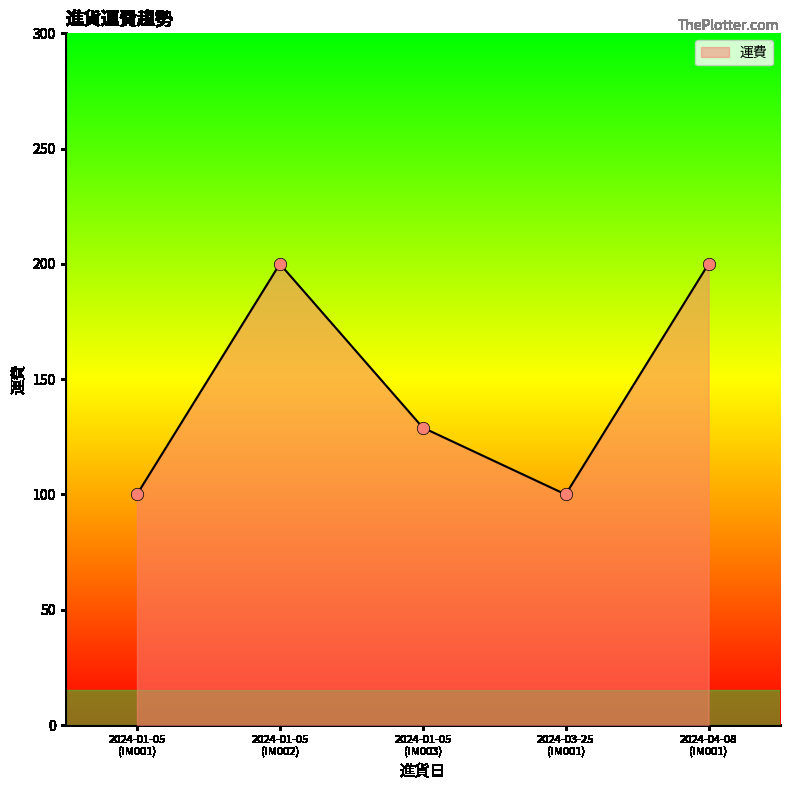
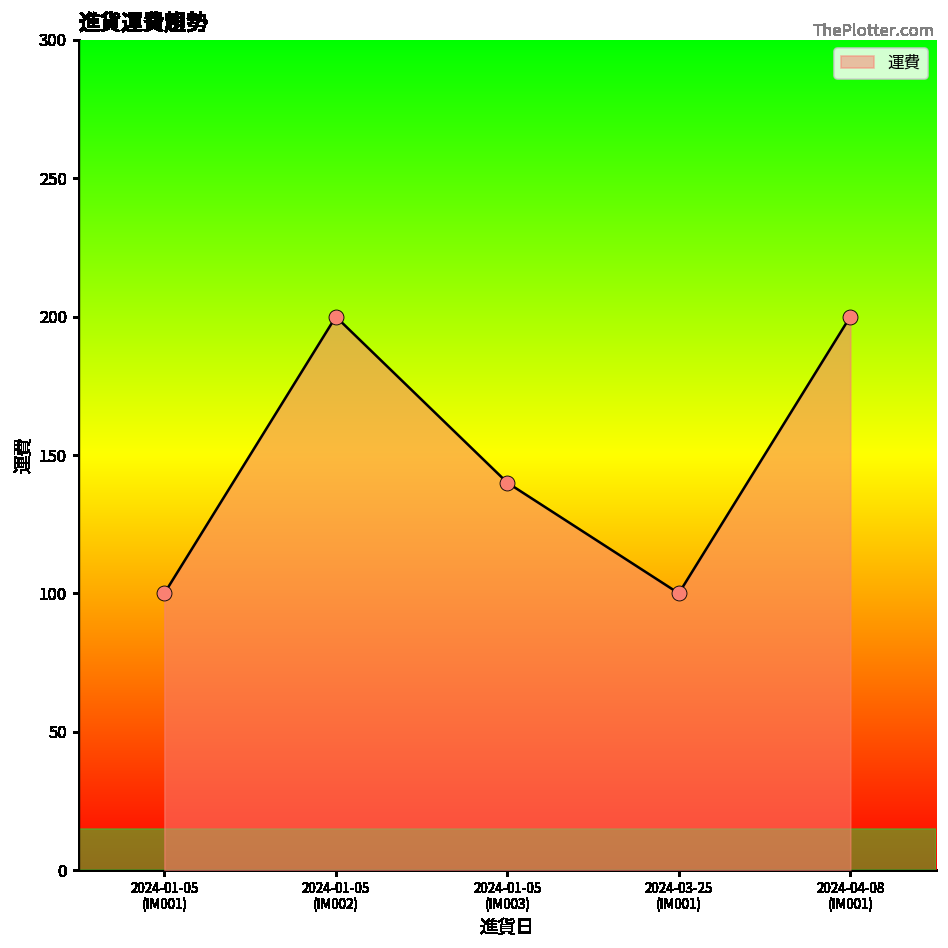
2024-01-05 (IM003): 129 -> 140
